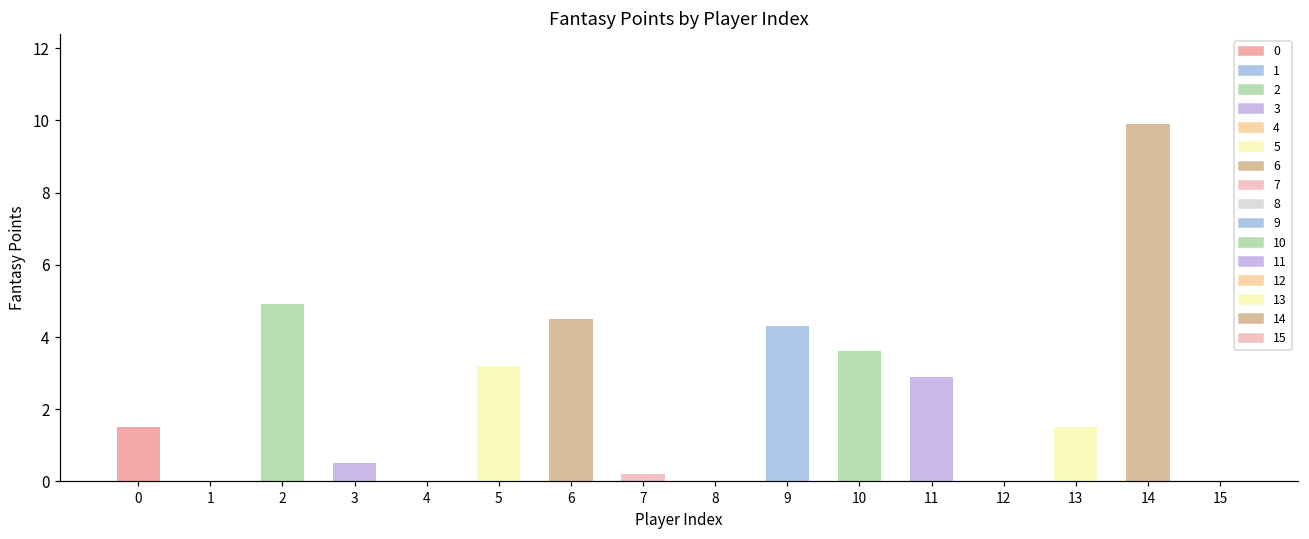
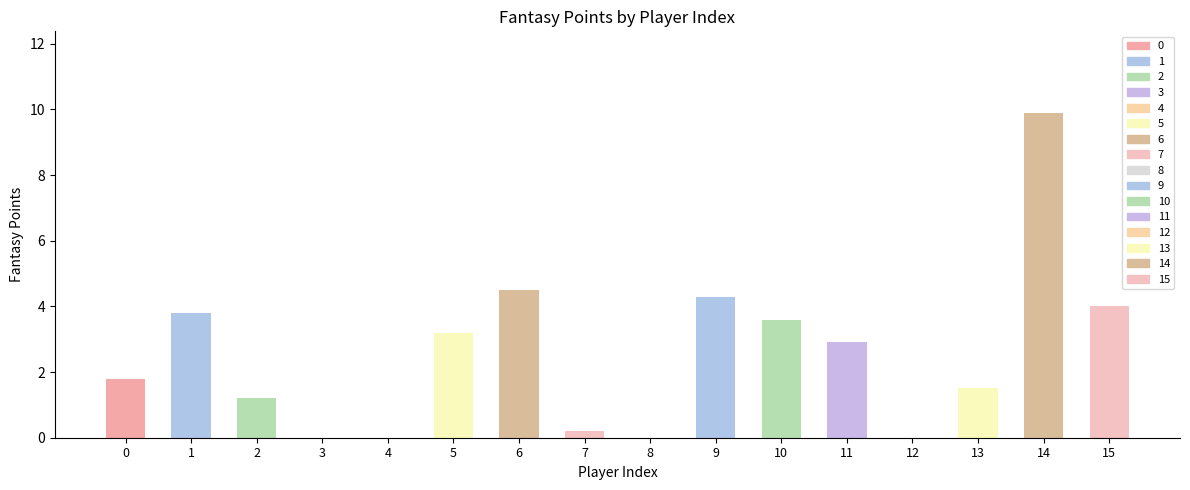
0: 1.5 -> 1.8
1: 0.0 -> 3.8
2: 4.9 -> 1.2
3: 0.5 -> 0.0
15: 0 -> 4
